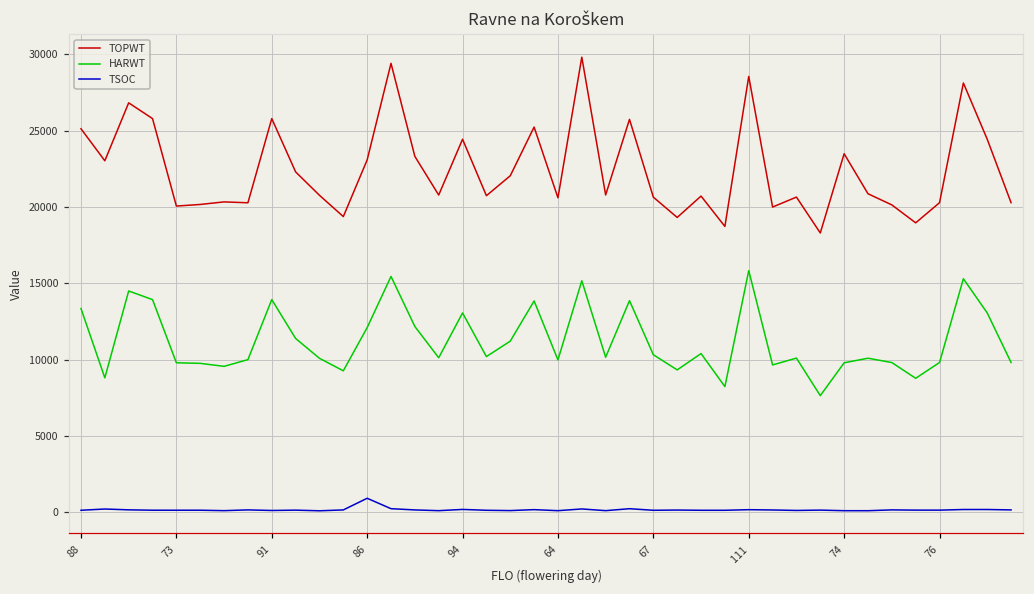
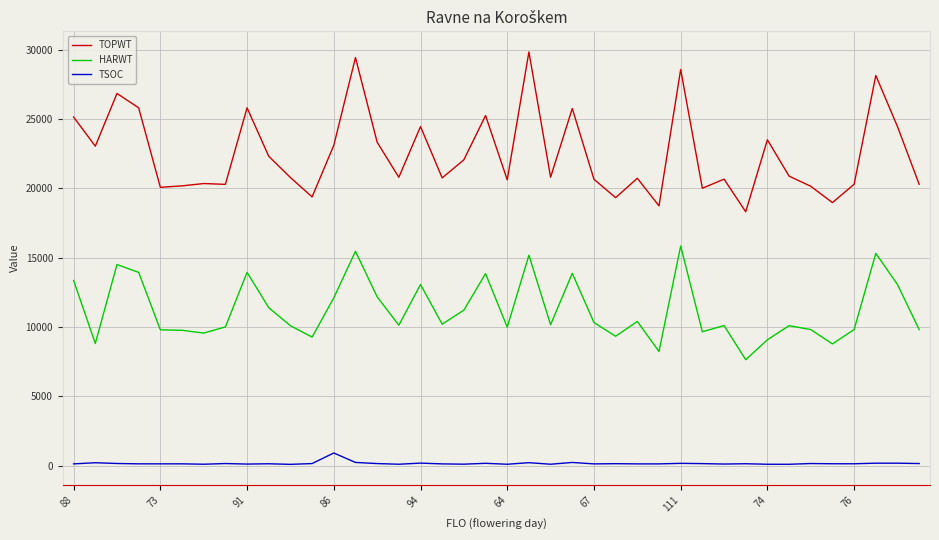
HARWT, 74: 9800 -> 9100
